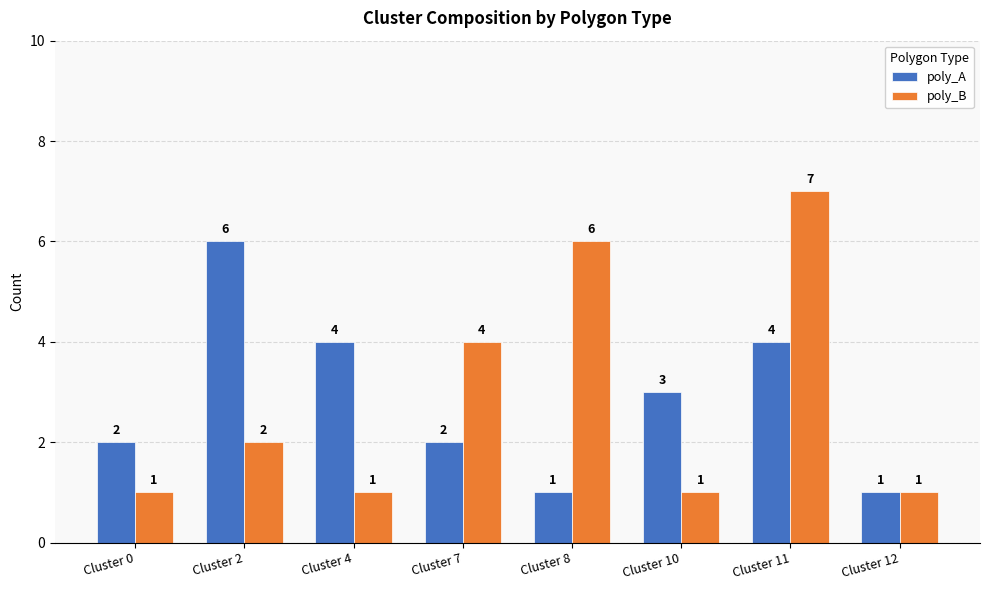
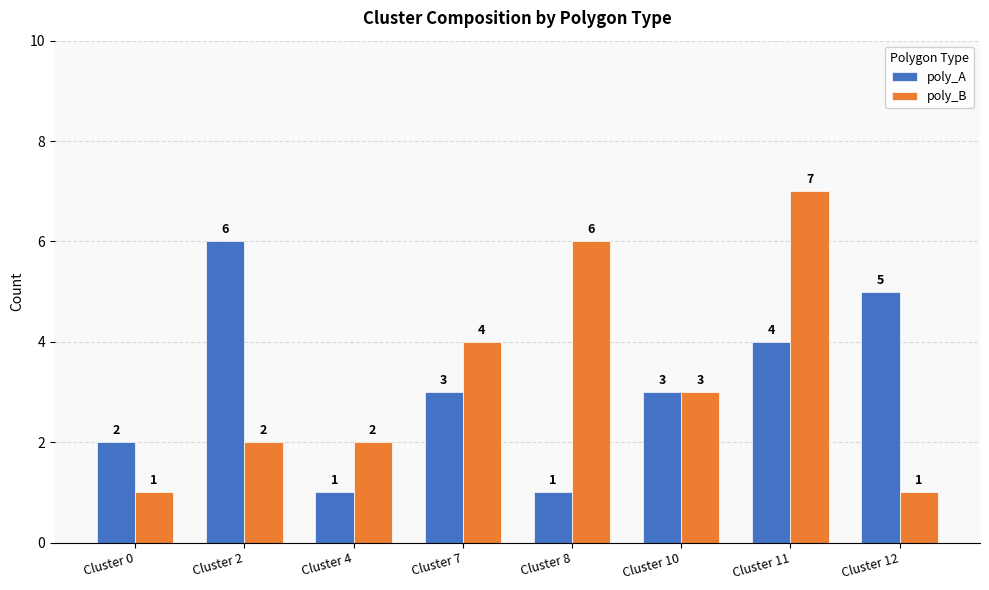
poly_A, Cluster 4: 4 -> 1
poly_B, Cluster 4: 1 -> 2
poly_A, Cluster 7: 2 -> 3
poly_B, Cluster 10: 1 -> 3
poly_A, Cluster 12: 1 -> 5
